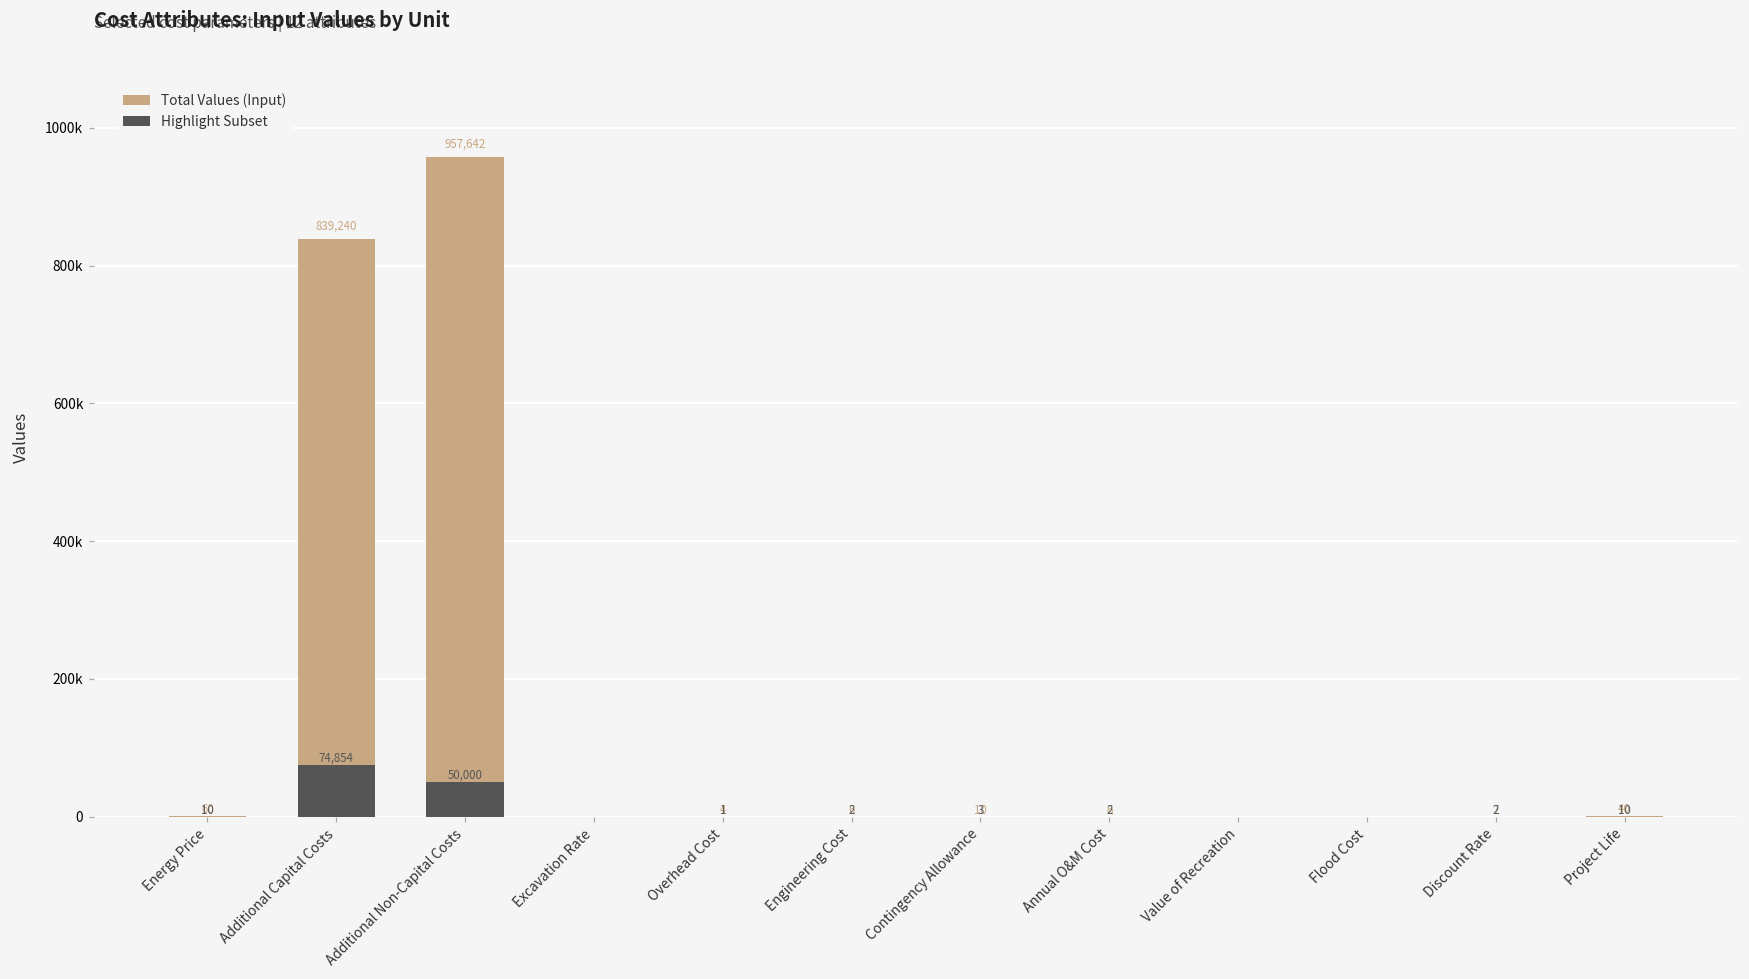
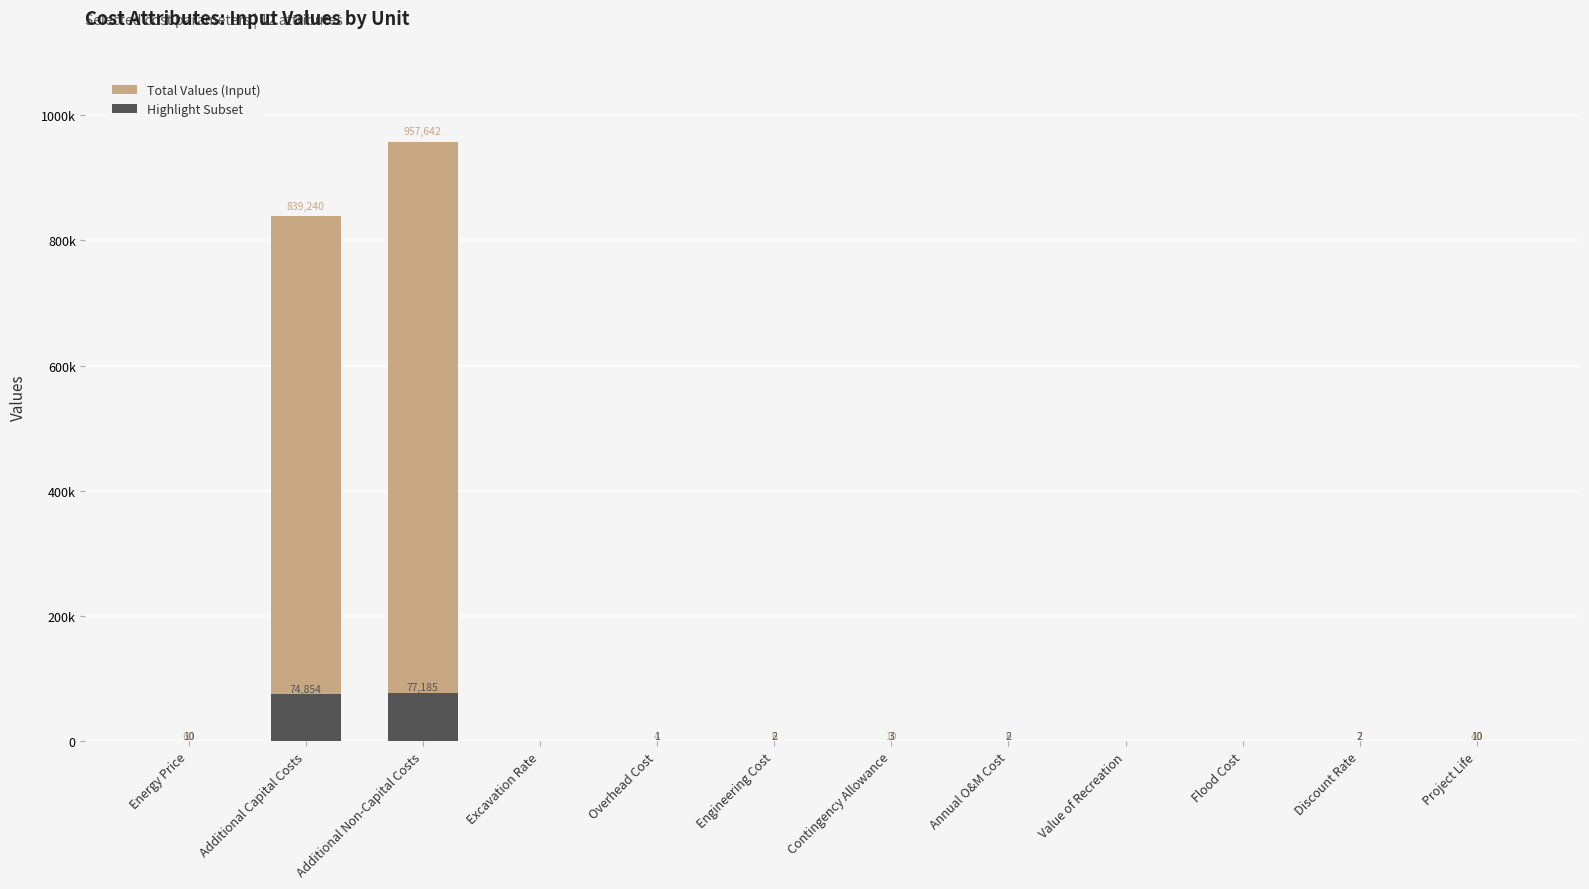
Highlight Subset, Additional Non-Capital Costs: 50,000 -> 77,185
